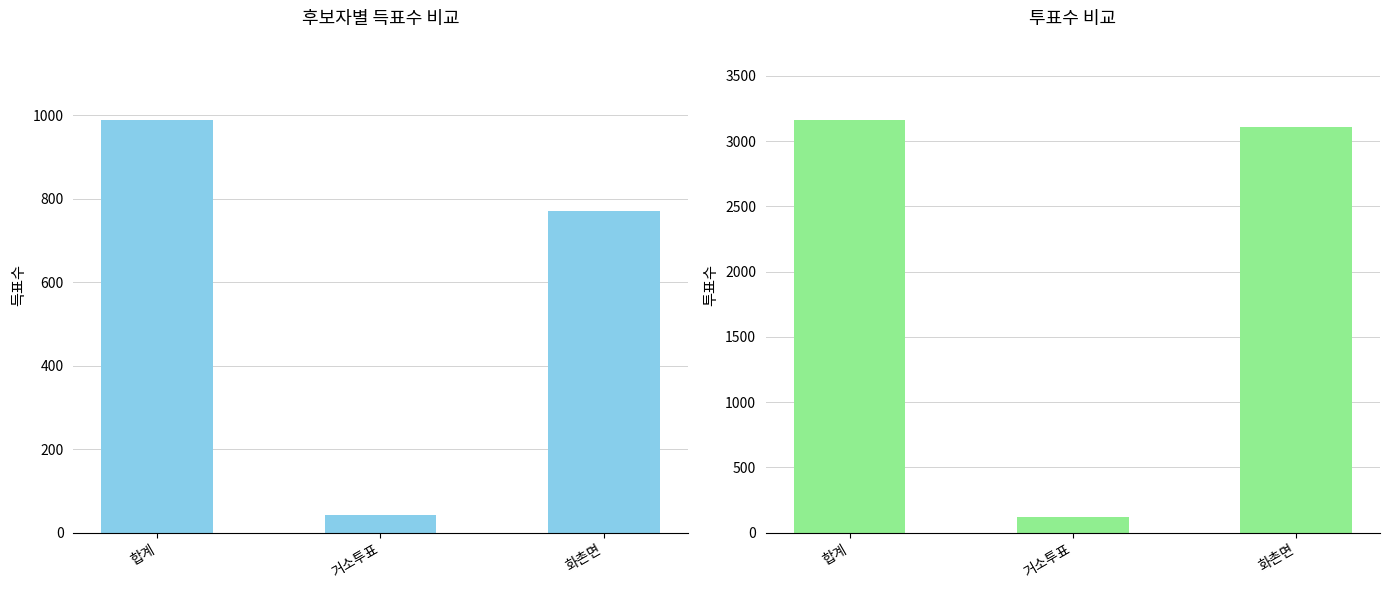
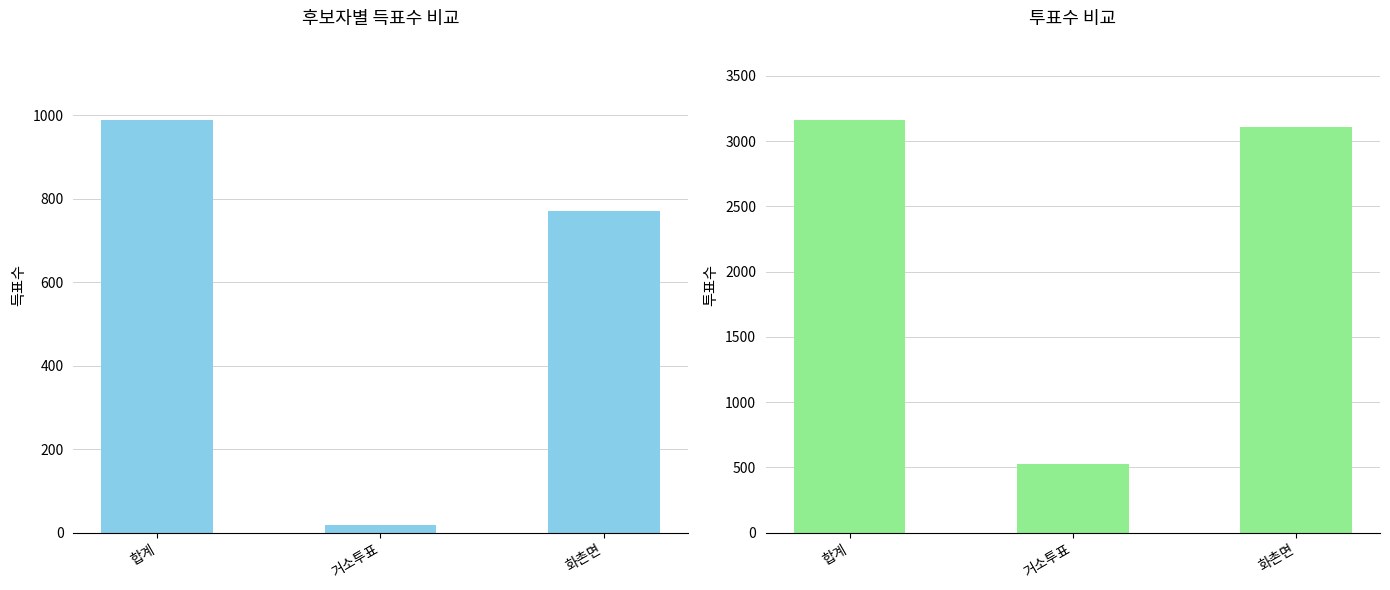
후보자별 득표수 비교, 거소투표: 40 -> 20
투표수 비교, 거소투표: 120 -> 530
